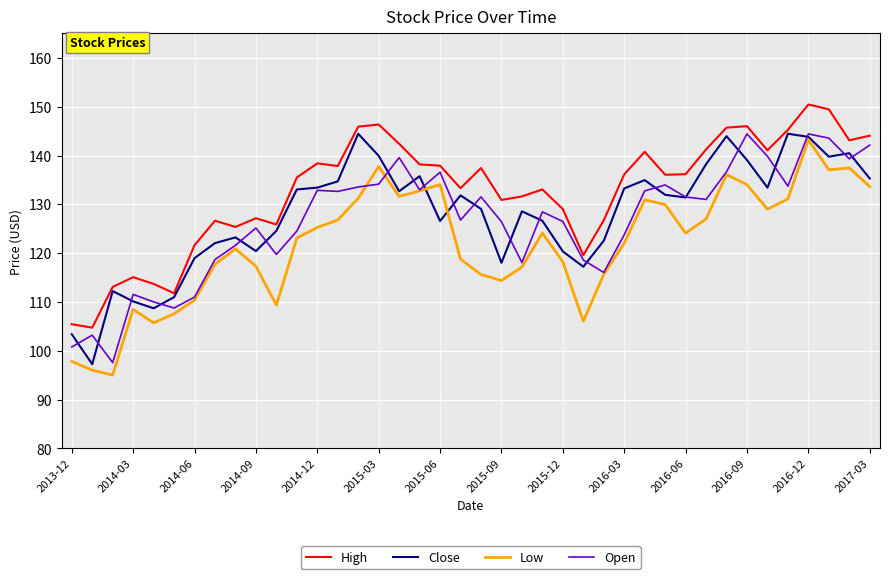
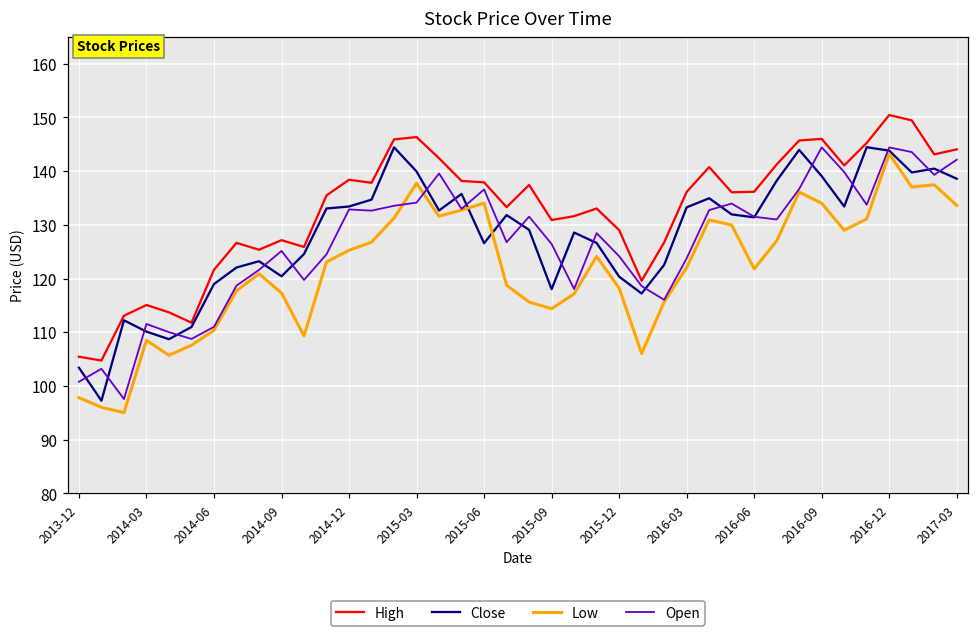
Open, 2015-12: 126 -> 124
Low, 2016-06: 124 -> 122
Close, 2017-03: 135 -> 139
